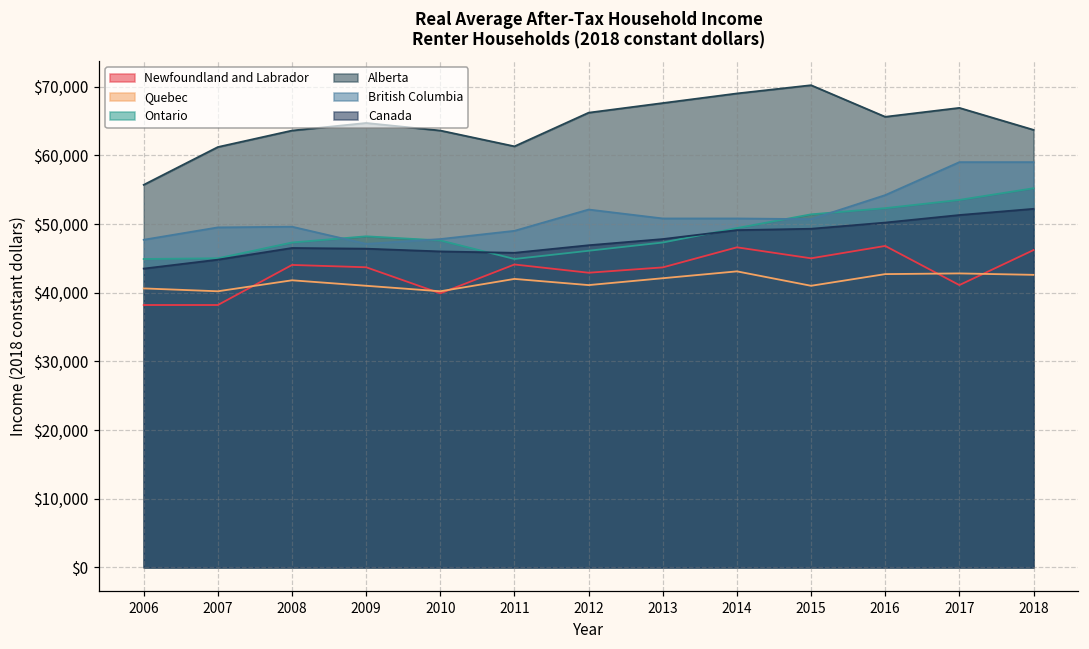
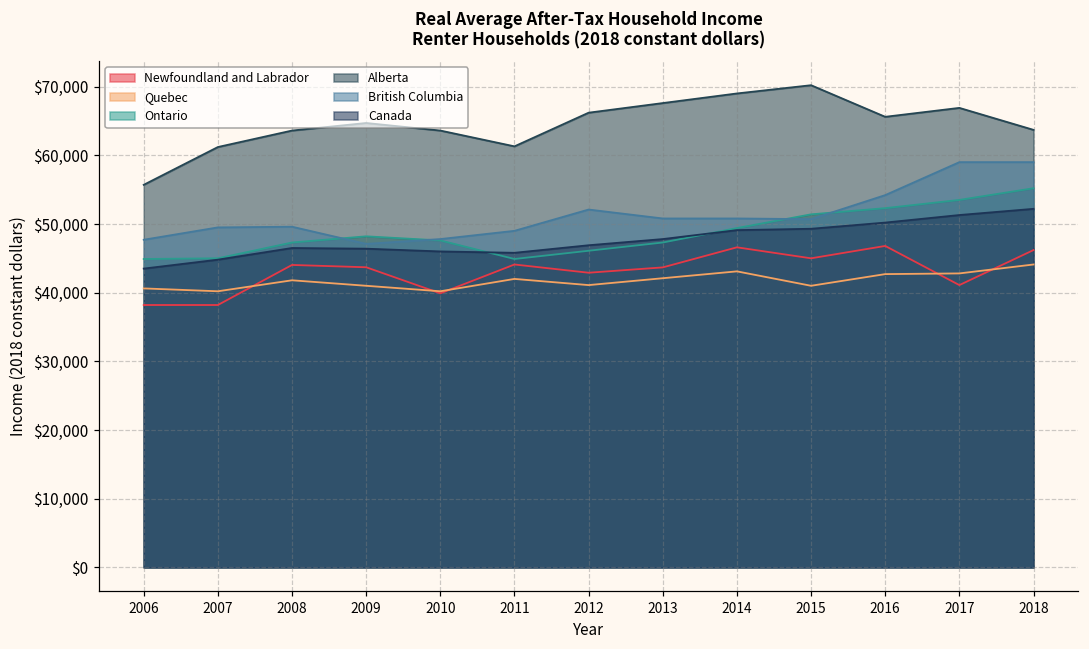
Quebec, 2018: $43,000 -> $44,000
